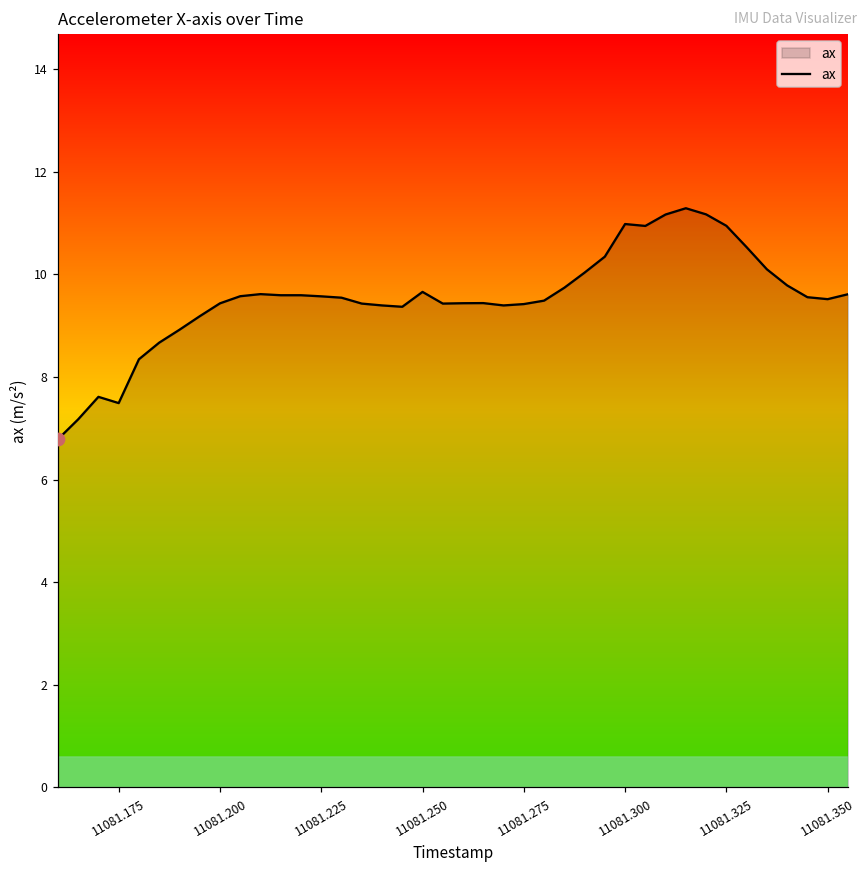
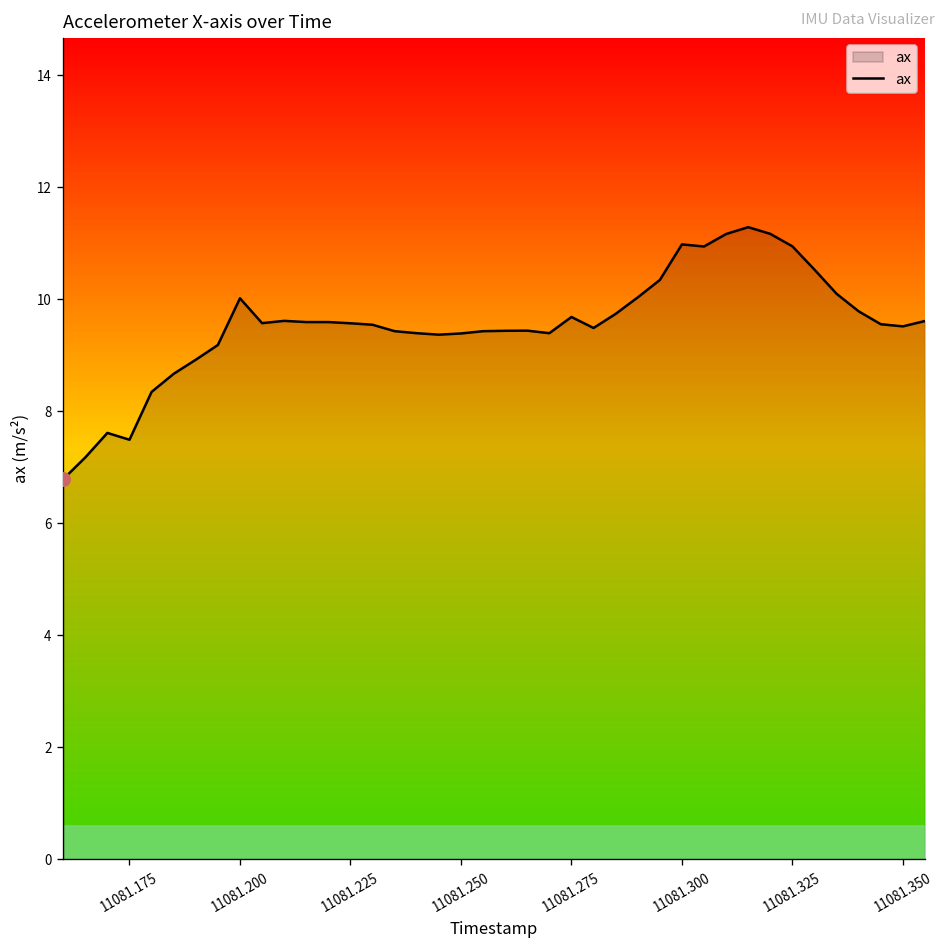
ax, 11081.200: 9.4 -> 10.0
ax, 11081.250: 9.7 -> 9.4
ax, 11081.275: 9.4 -> 9.7
